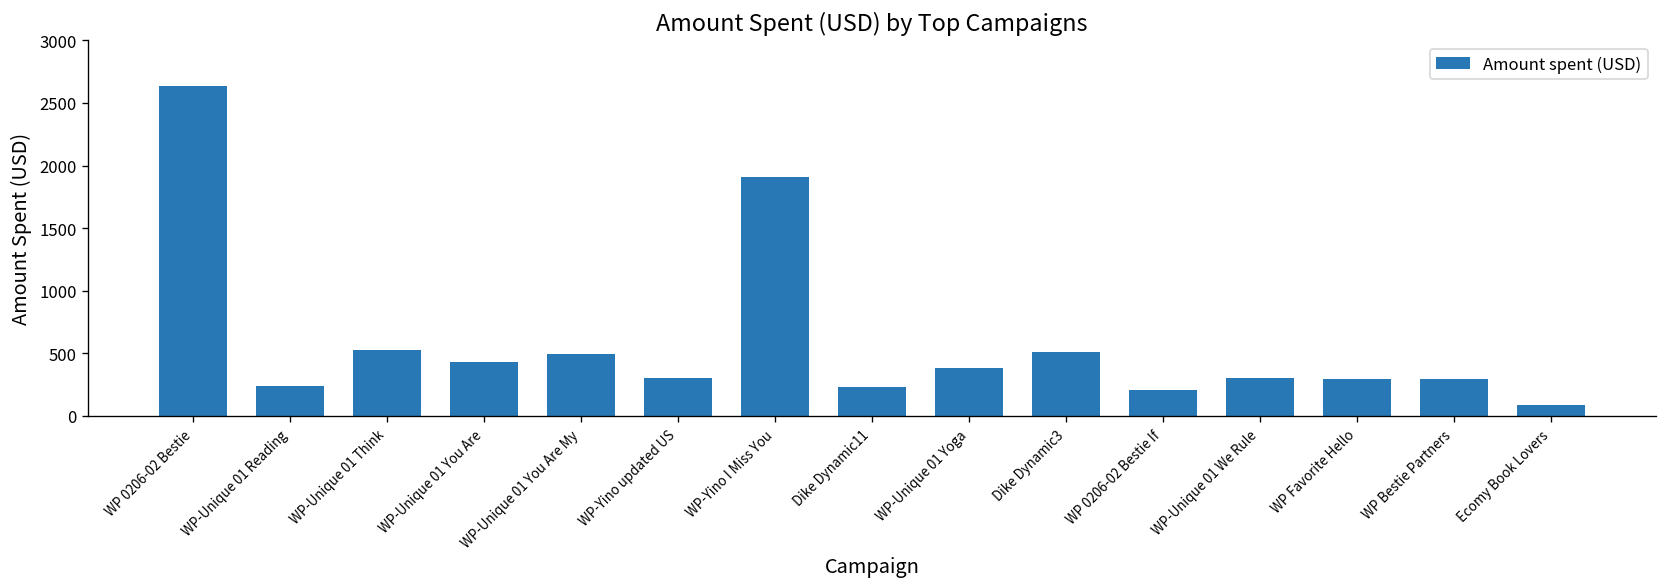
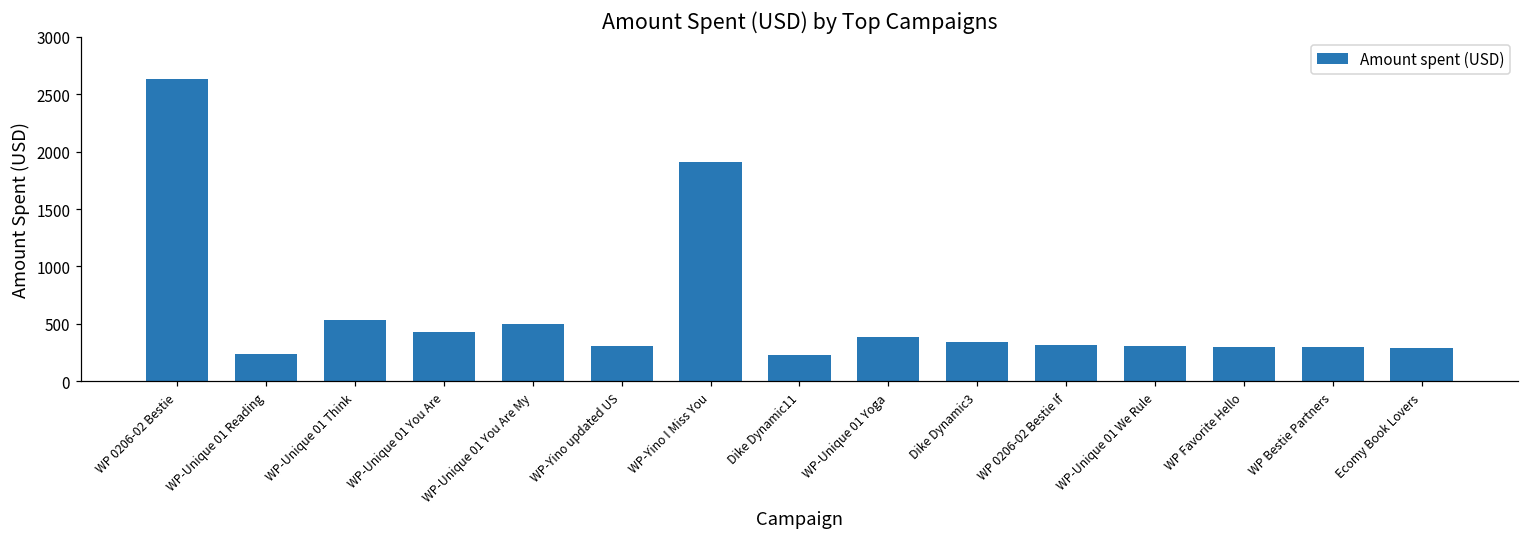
Dike Dynamic3: 510 -> 340
WP 0206-02 Bestie If: 210 -> 310
Ecomy Book Lovers: 90 -> 280
